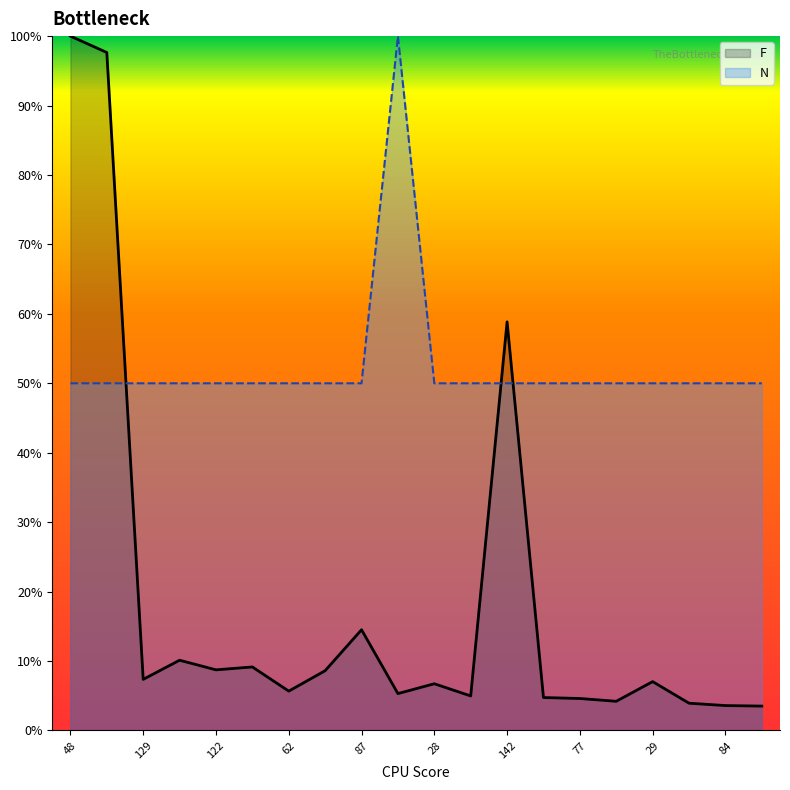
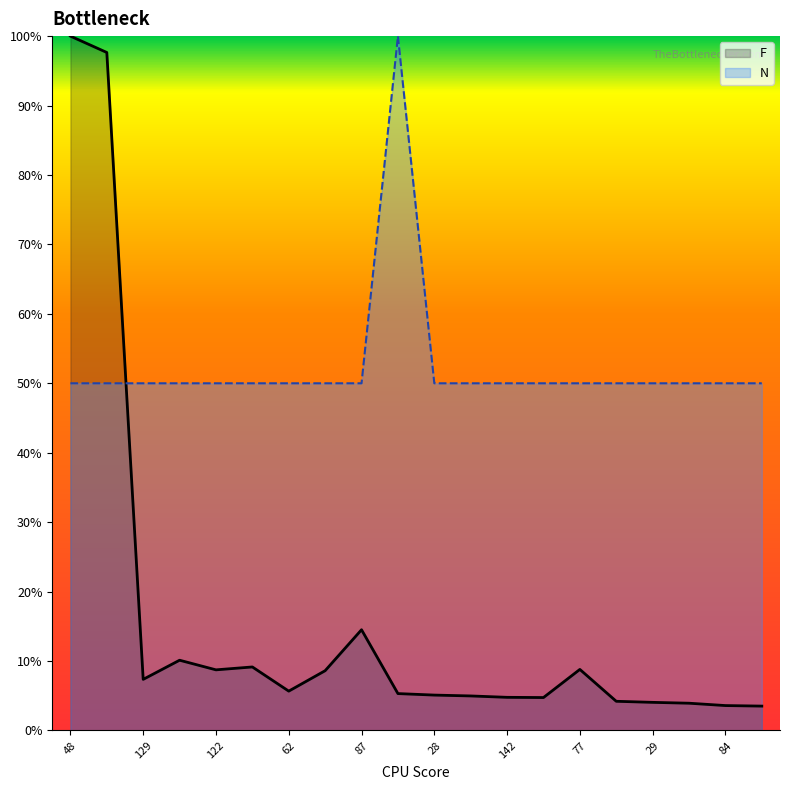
F, 28: 7% -> 5%
F, 142: 59% -> 5%
F, 77: 5% -> 9%
F, 29: 7% -> 4%
